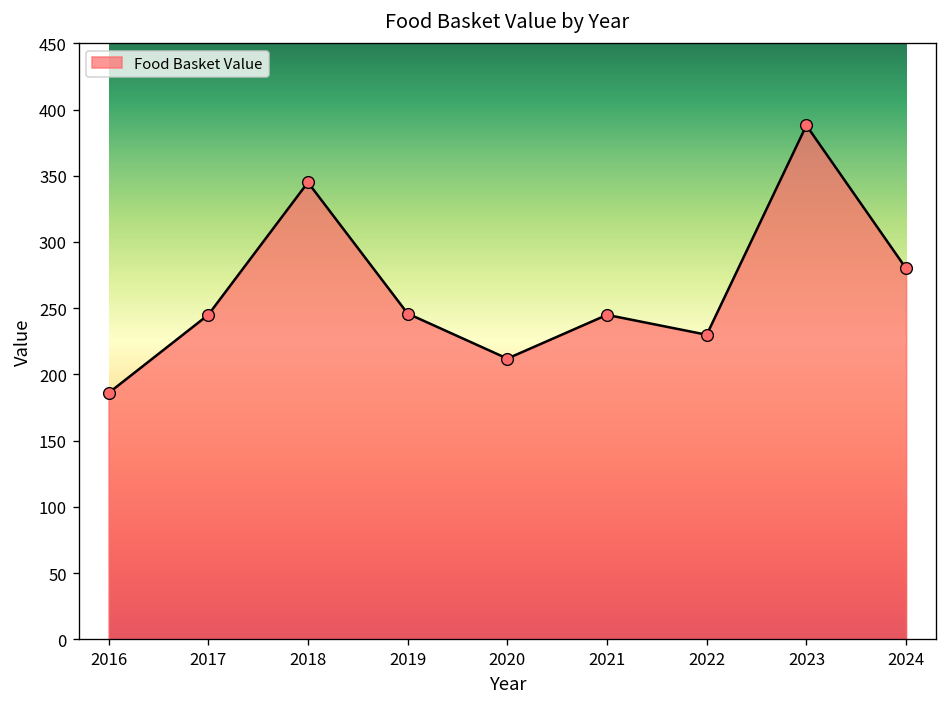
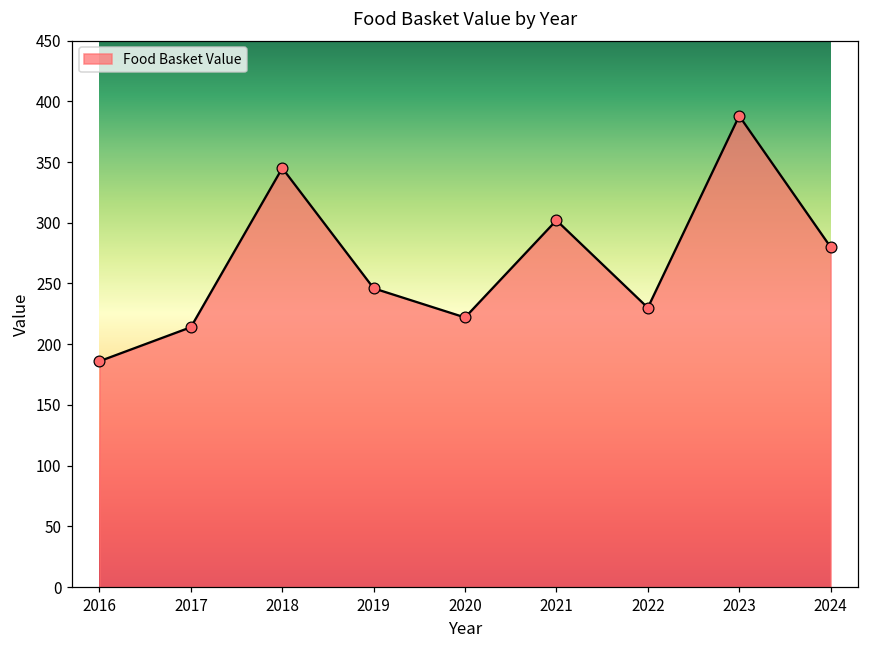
2017: 245 -> 214
2020: 212 -> 222
2021: 245 -> 302
